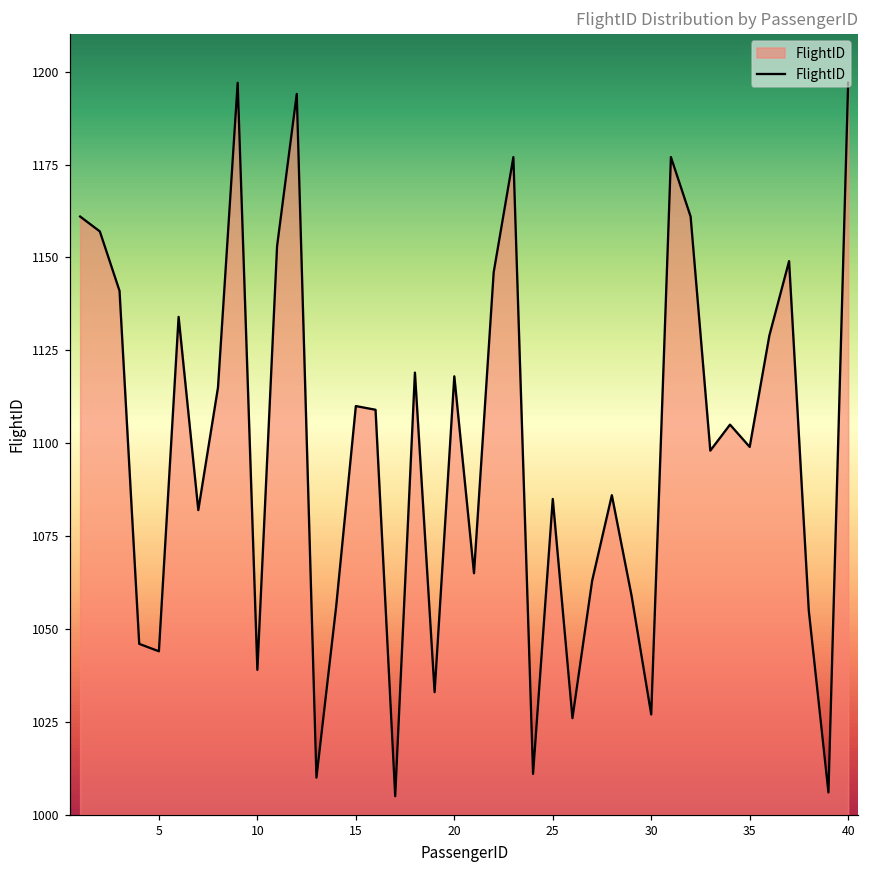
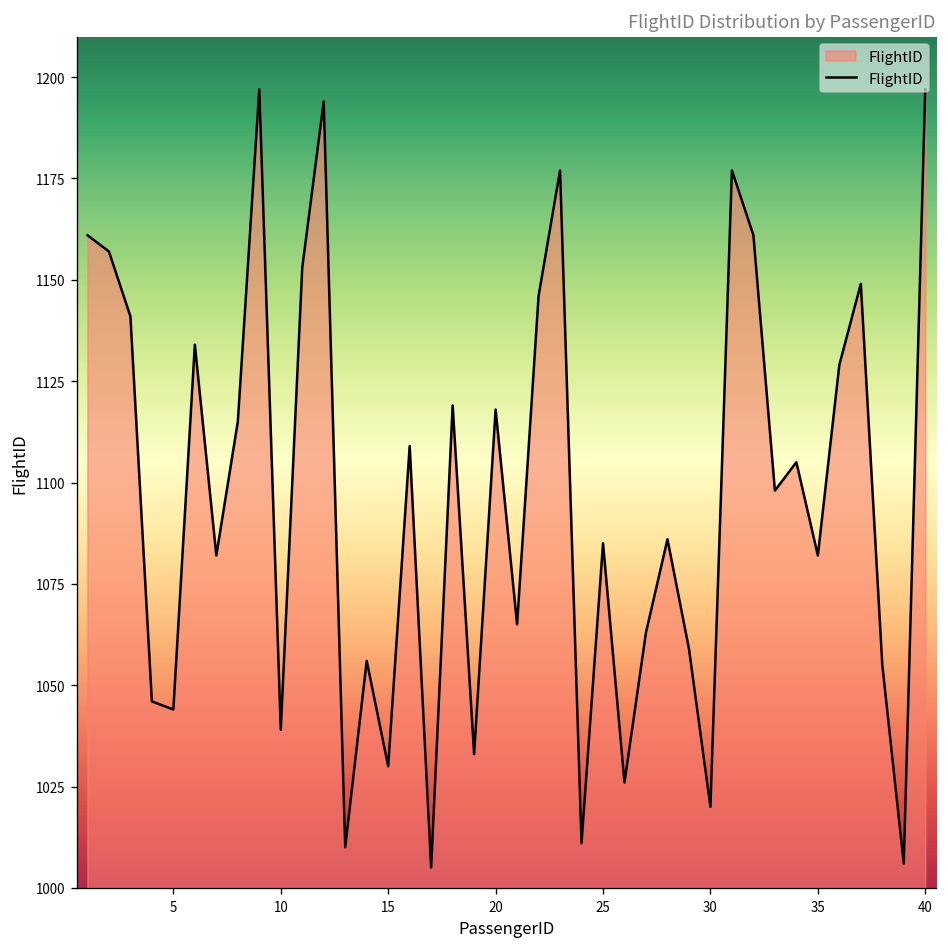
15: 1110 -> 1030
30: 1027 -> 1020
35: 1099 -> 1082
